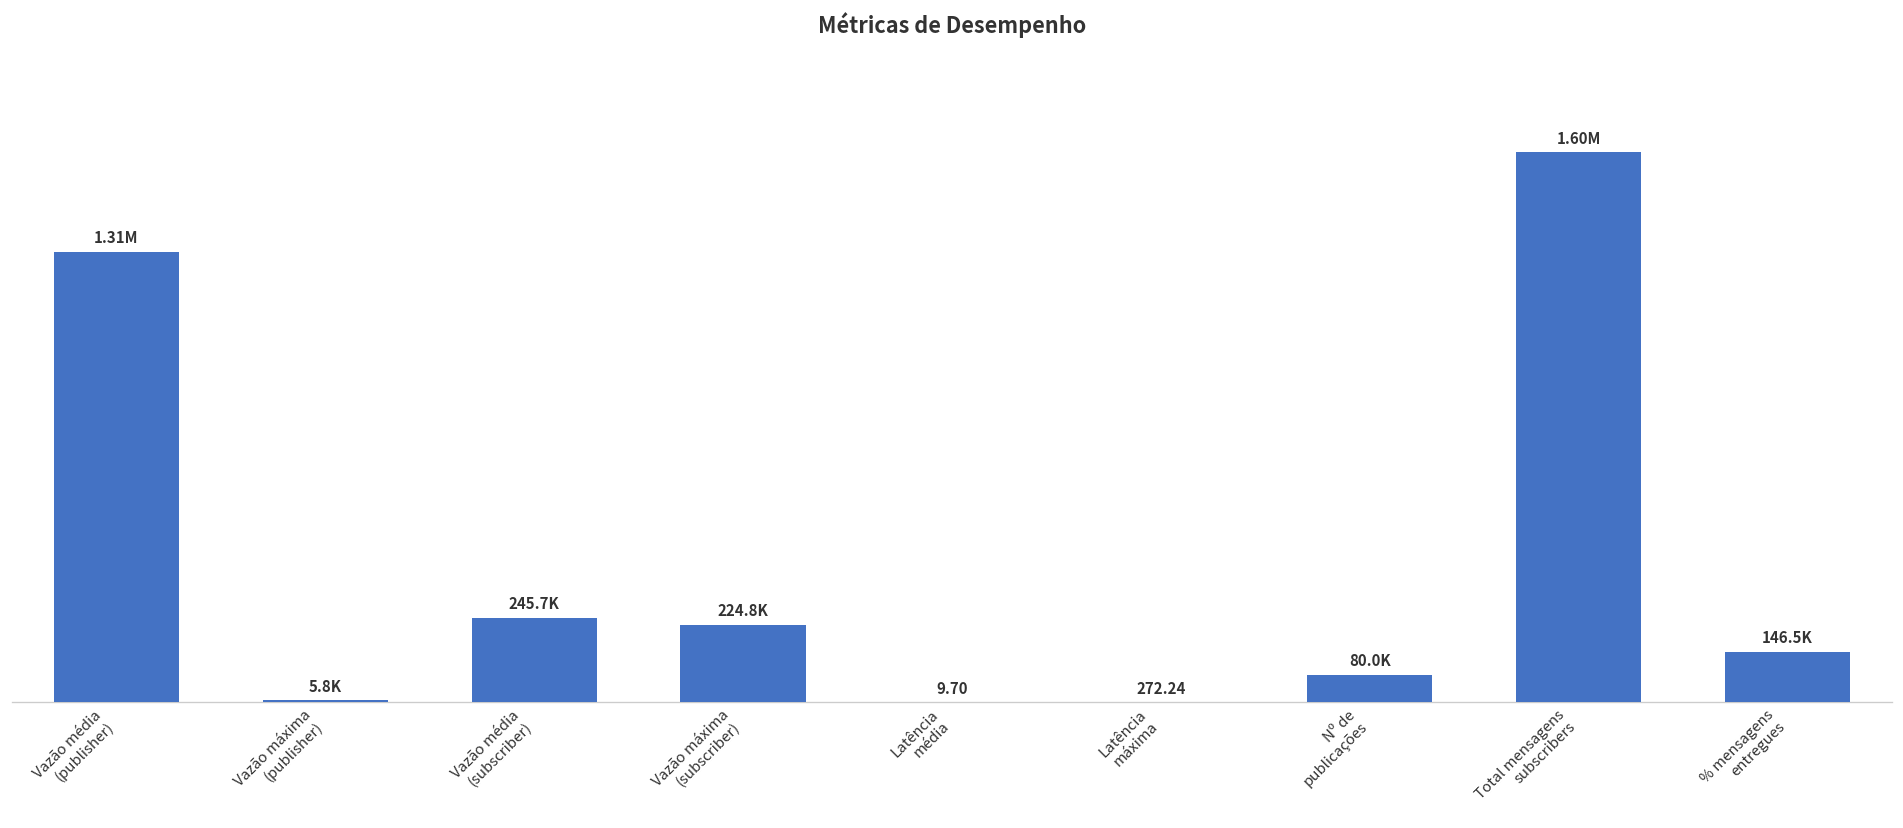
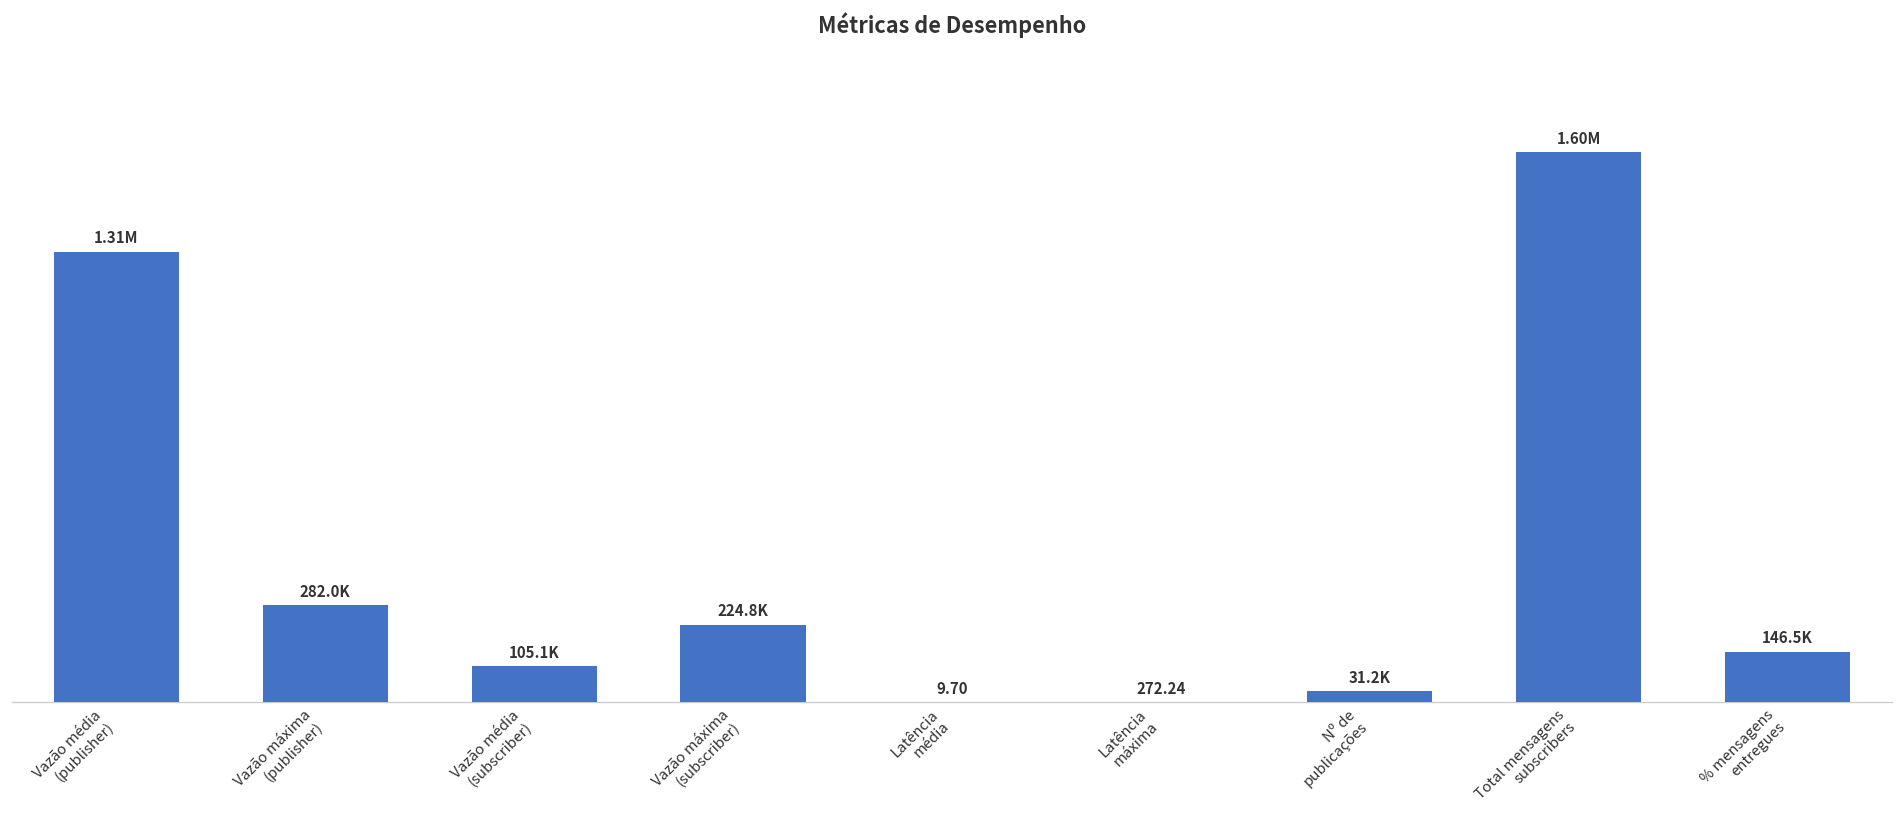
Vazão máxima (publisher): 5.8K -> 282.0K
Vazão média (subscriber): 245.7K -> 105.1K
Nº de publicações: 80.0K -> 31.2K
